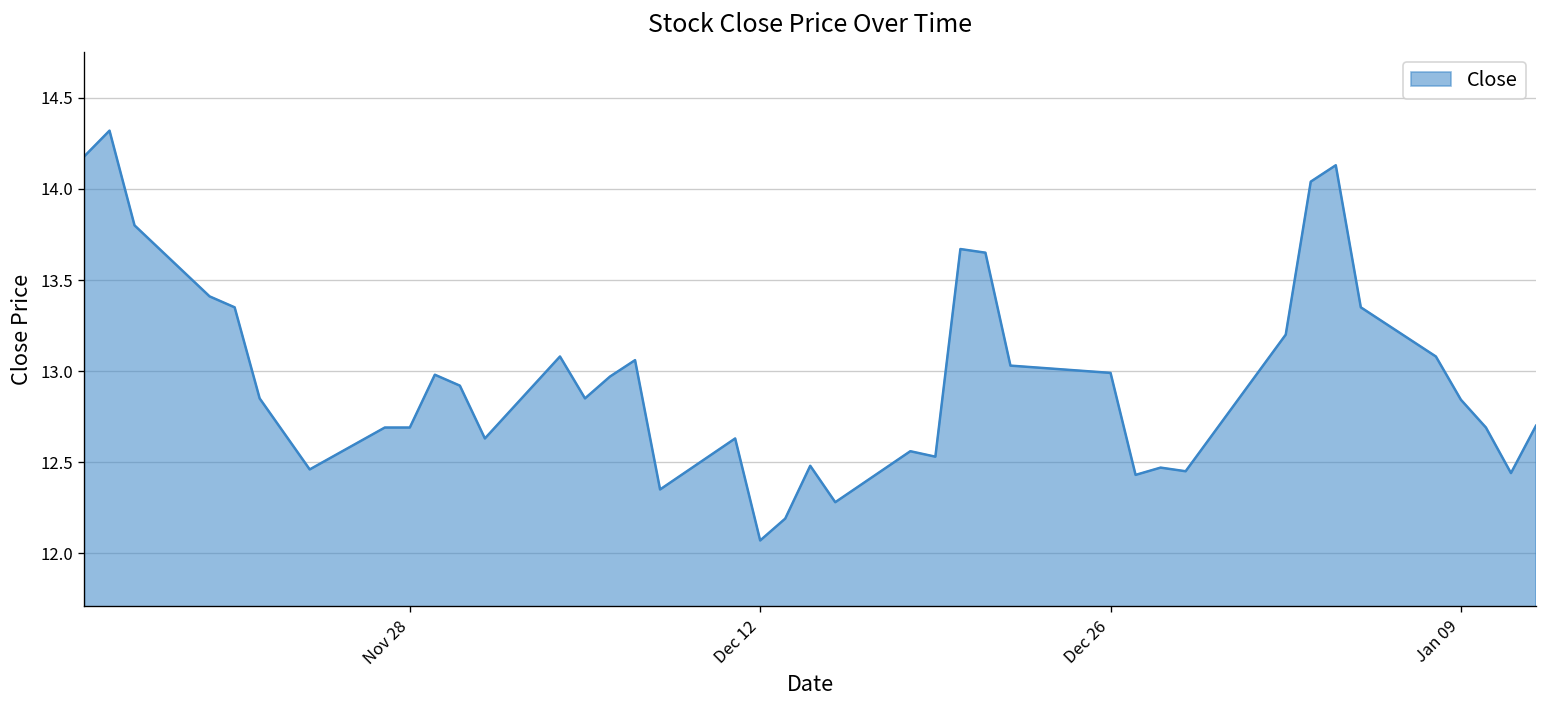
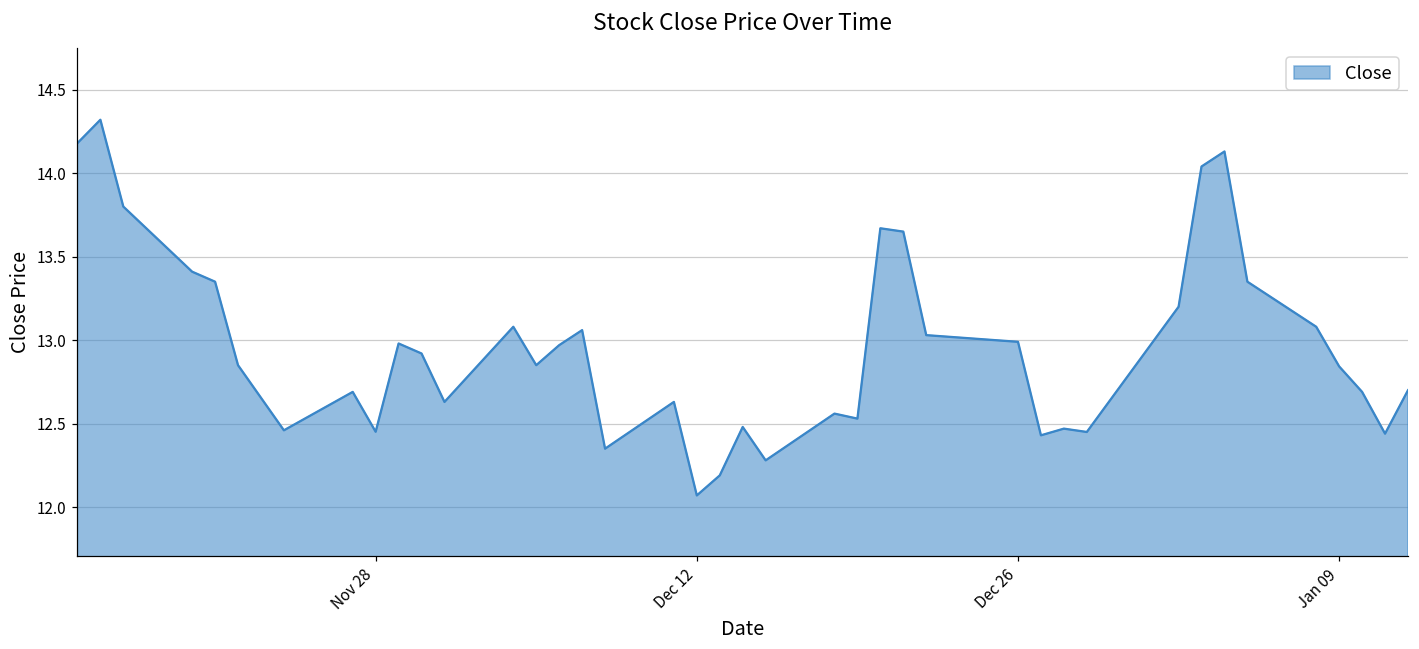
Nov 28: 12.69 -> 12.45
